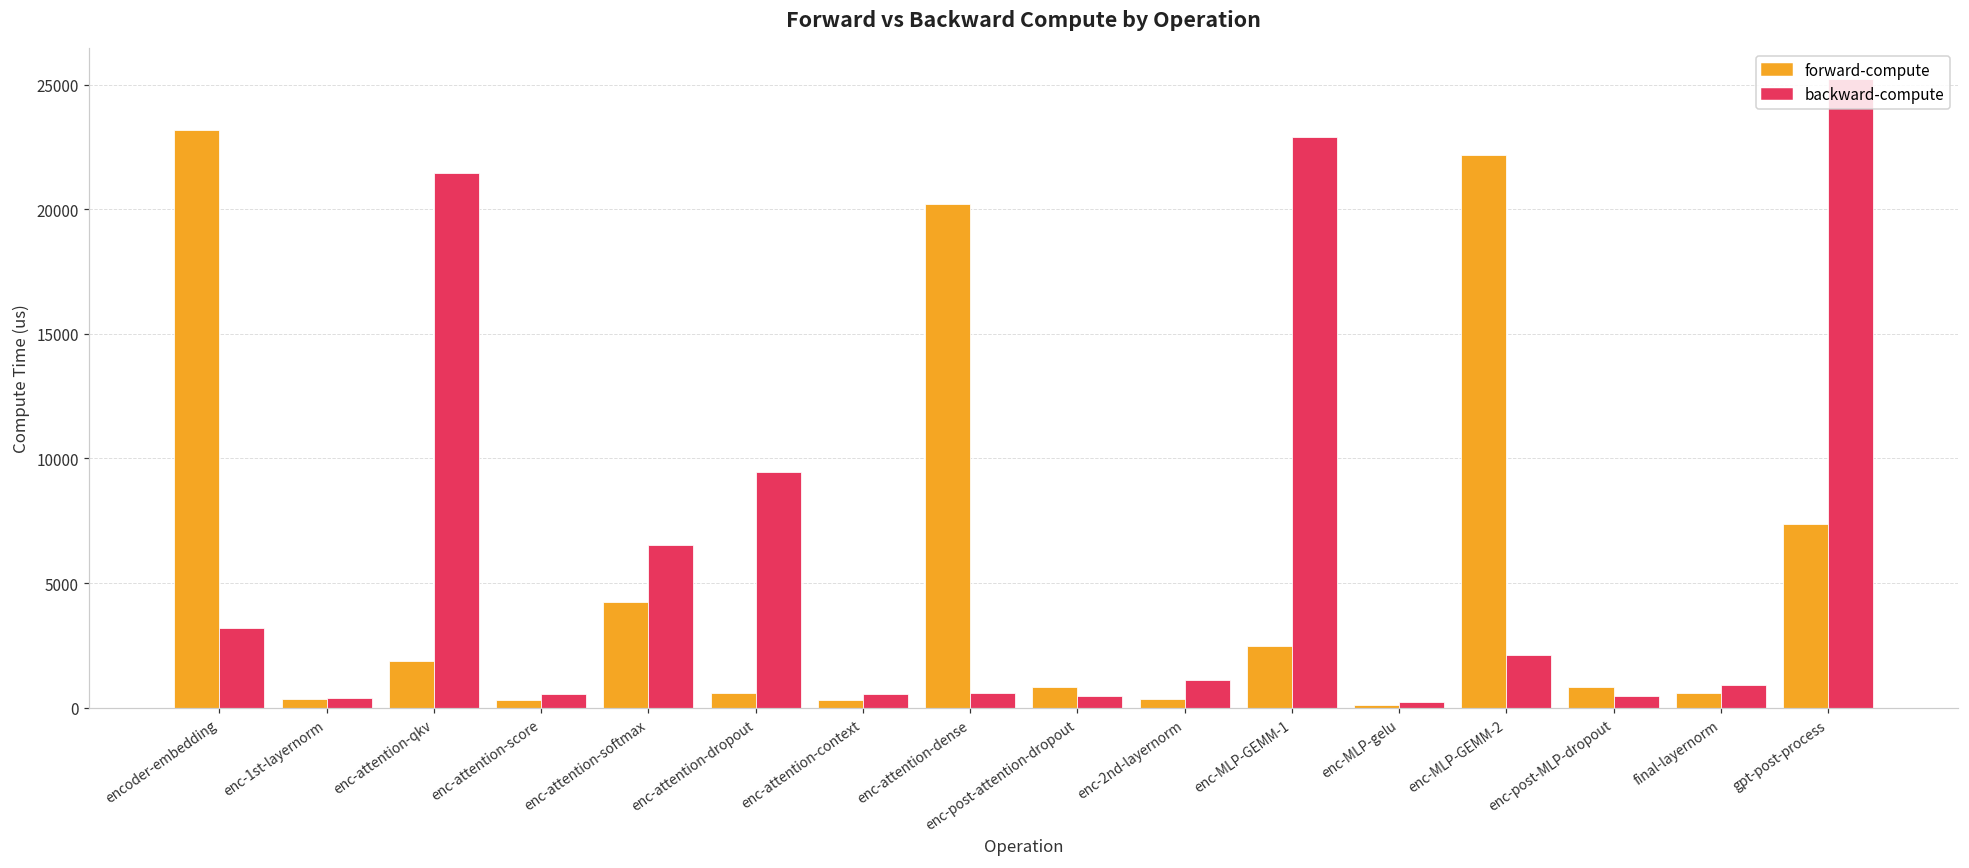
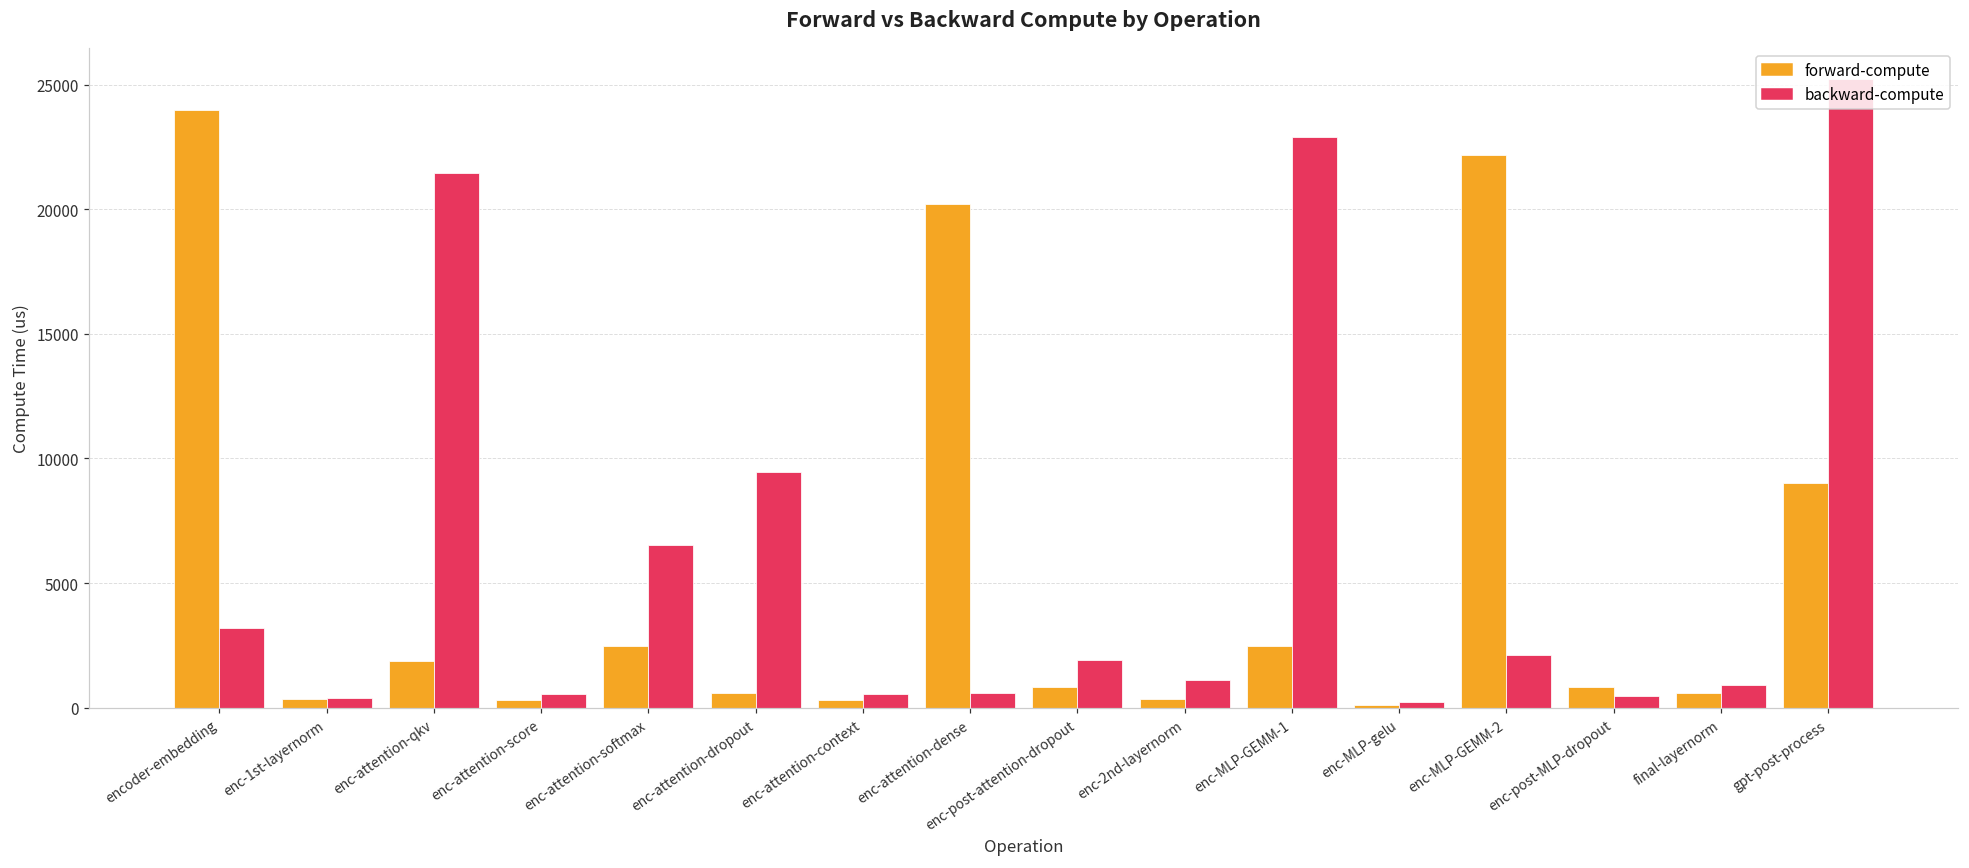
forward-compute, encoder-embedding: 23200 -> 24000
forward-compute, enc-attention-softmax: 4200 -> 2500
backward-compute, enc-post-attention-dropout: 500 -> 1900
forward-compute, gpt-post-process: 7400 -> 9000
